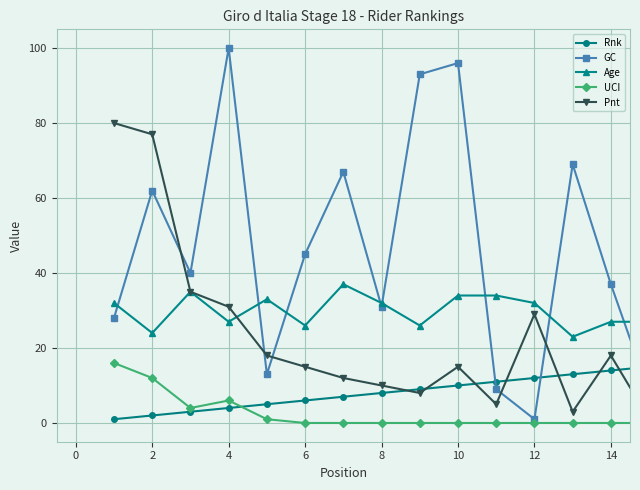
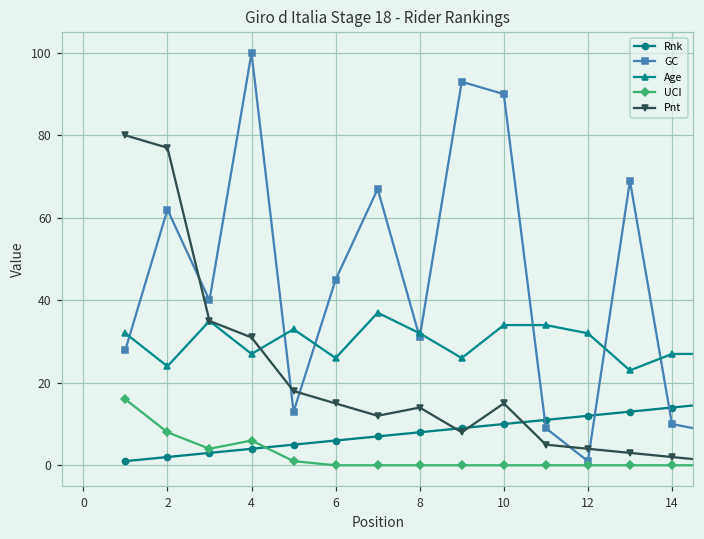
UCI, 2: 12 -> 8
Pnt, 8: 10 -> 14
GC, 10: 96 -> 90
Pnt, 12: 29 -> 4
GC, 14: 37 -> 10
Pnt, 14: 18 -> 2
